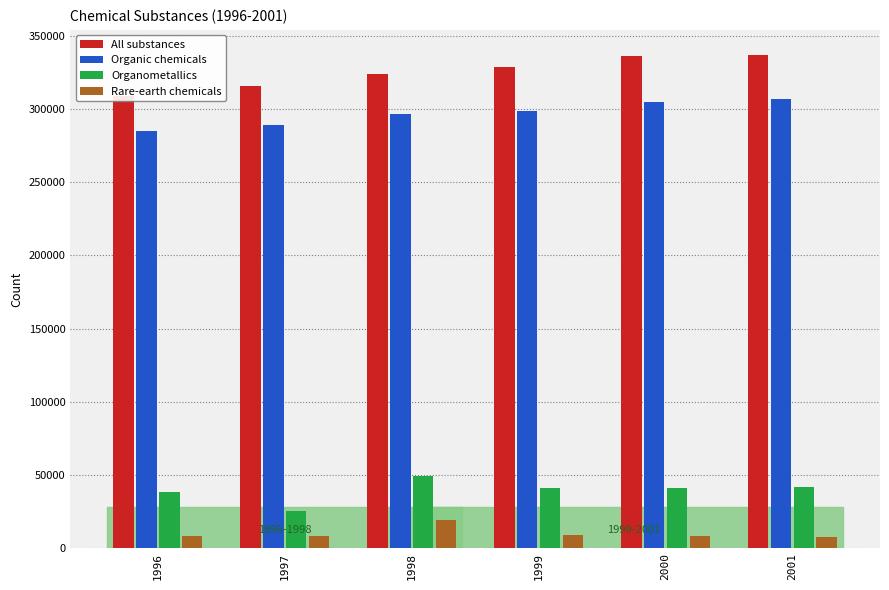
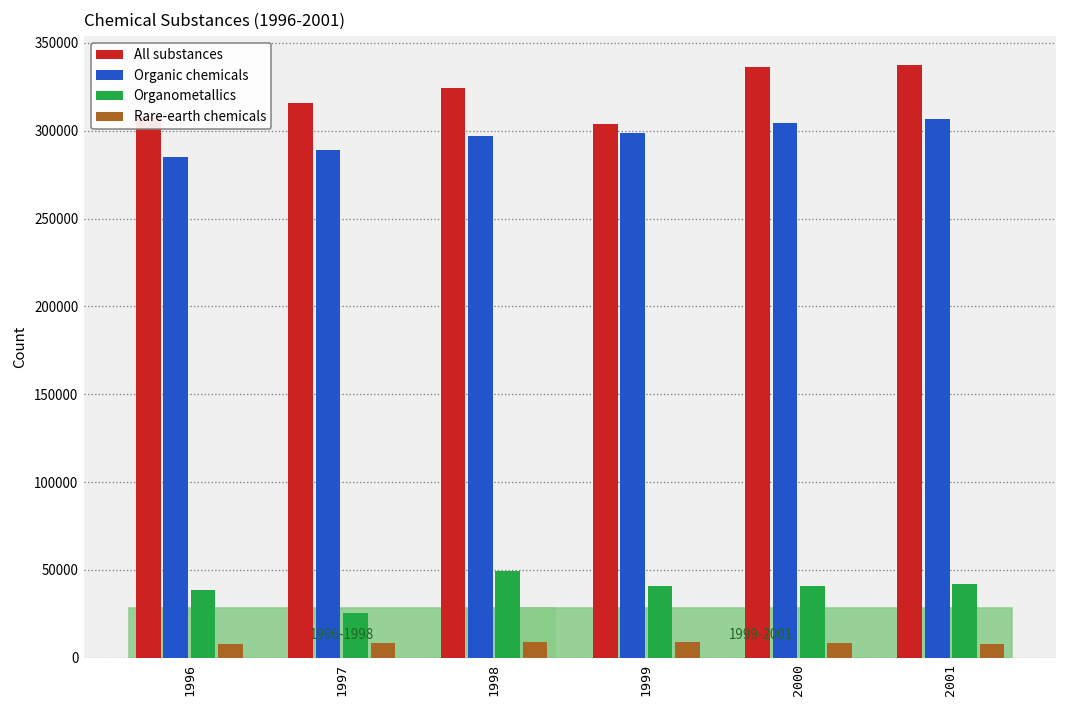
Rare-earth chemicals, 1998: 19000 -> 9000
All substances, 1999: 329000 -> 304000
